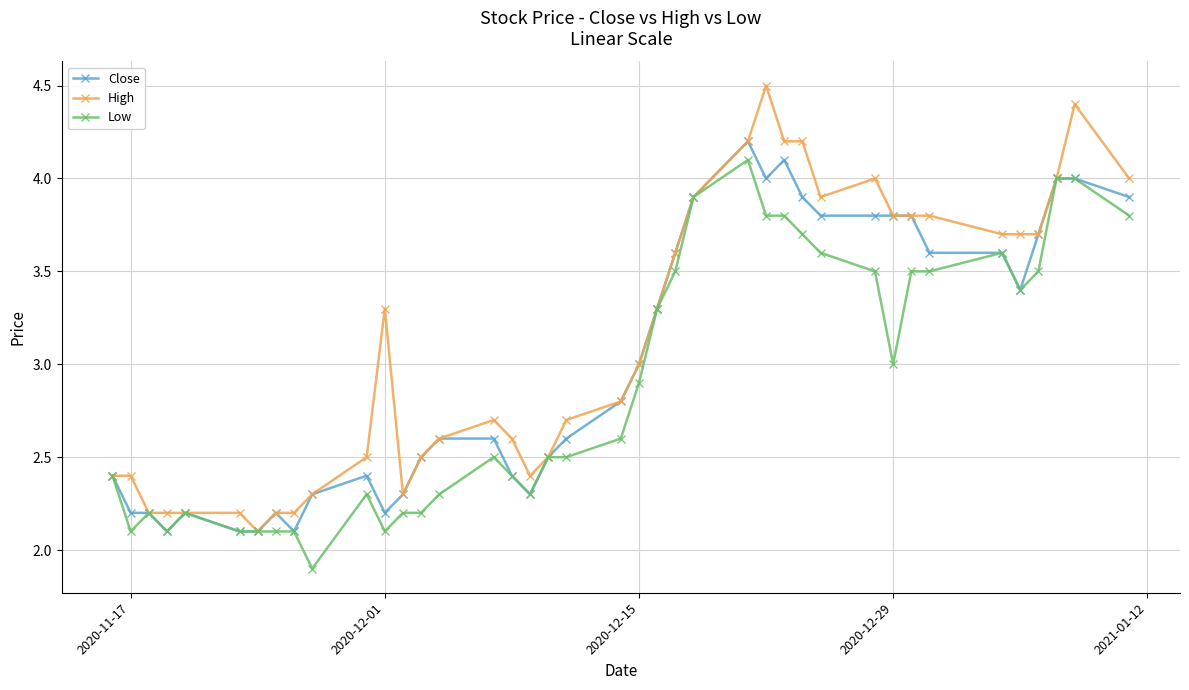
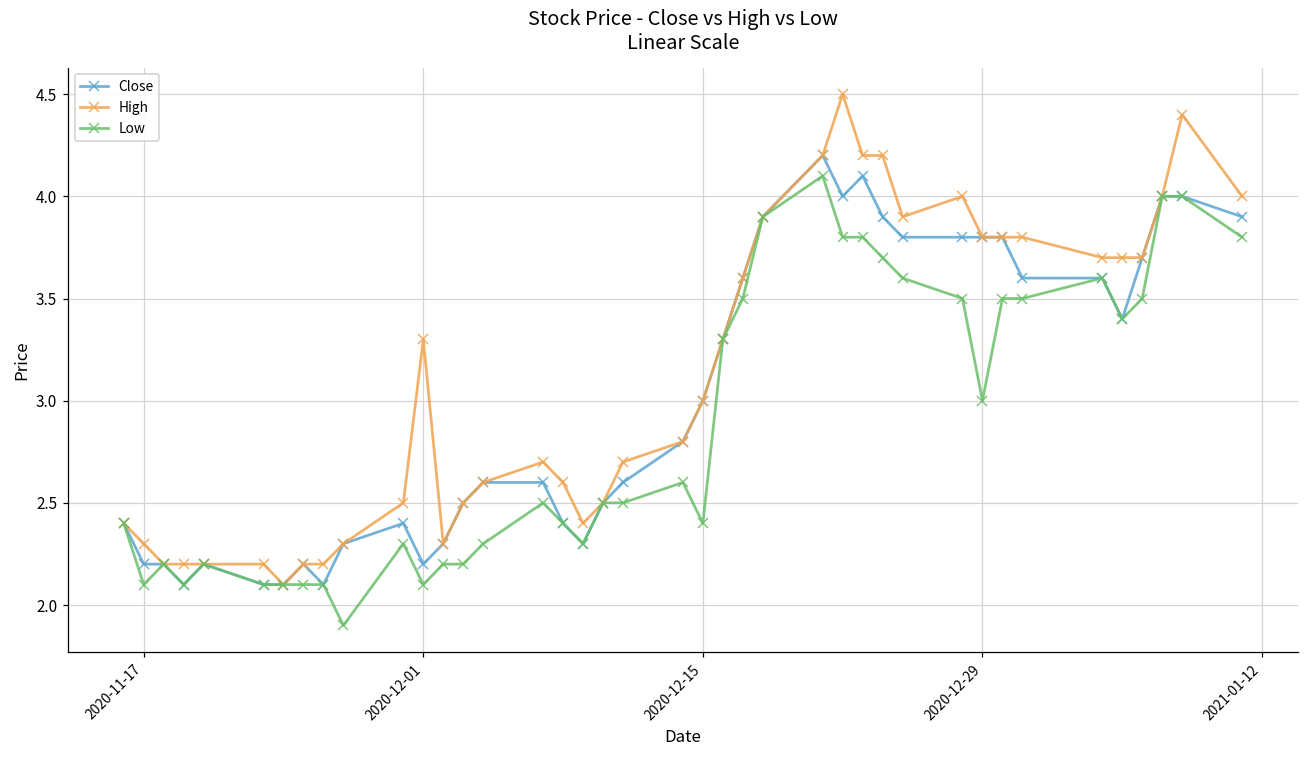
High, 2020-11-17: 2.4 -> 2.3
Low, 2020-12-15: 2.9 -> 2.4
